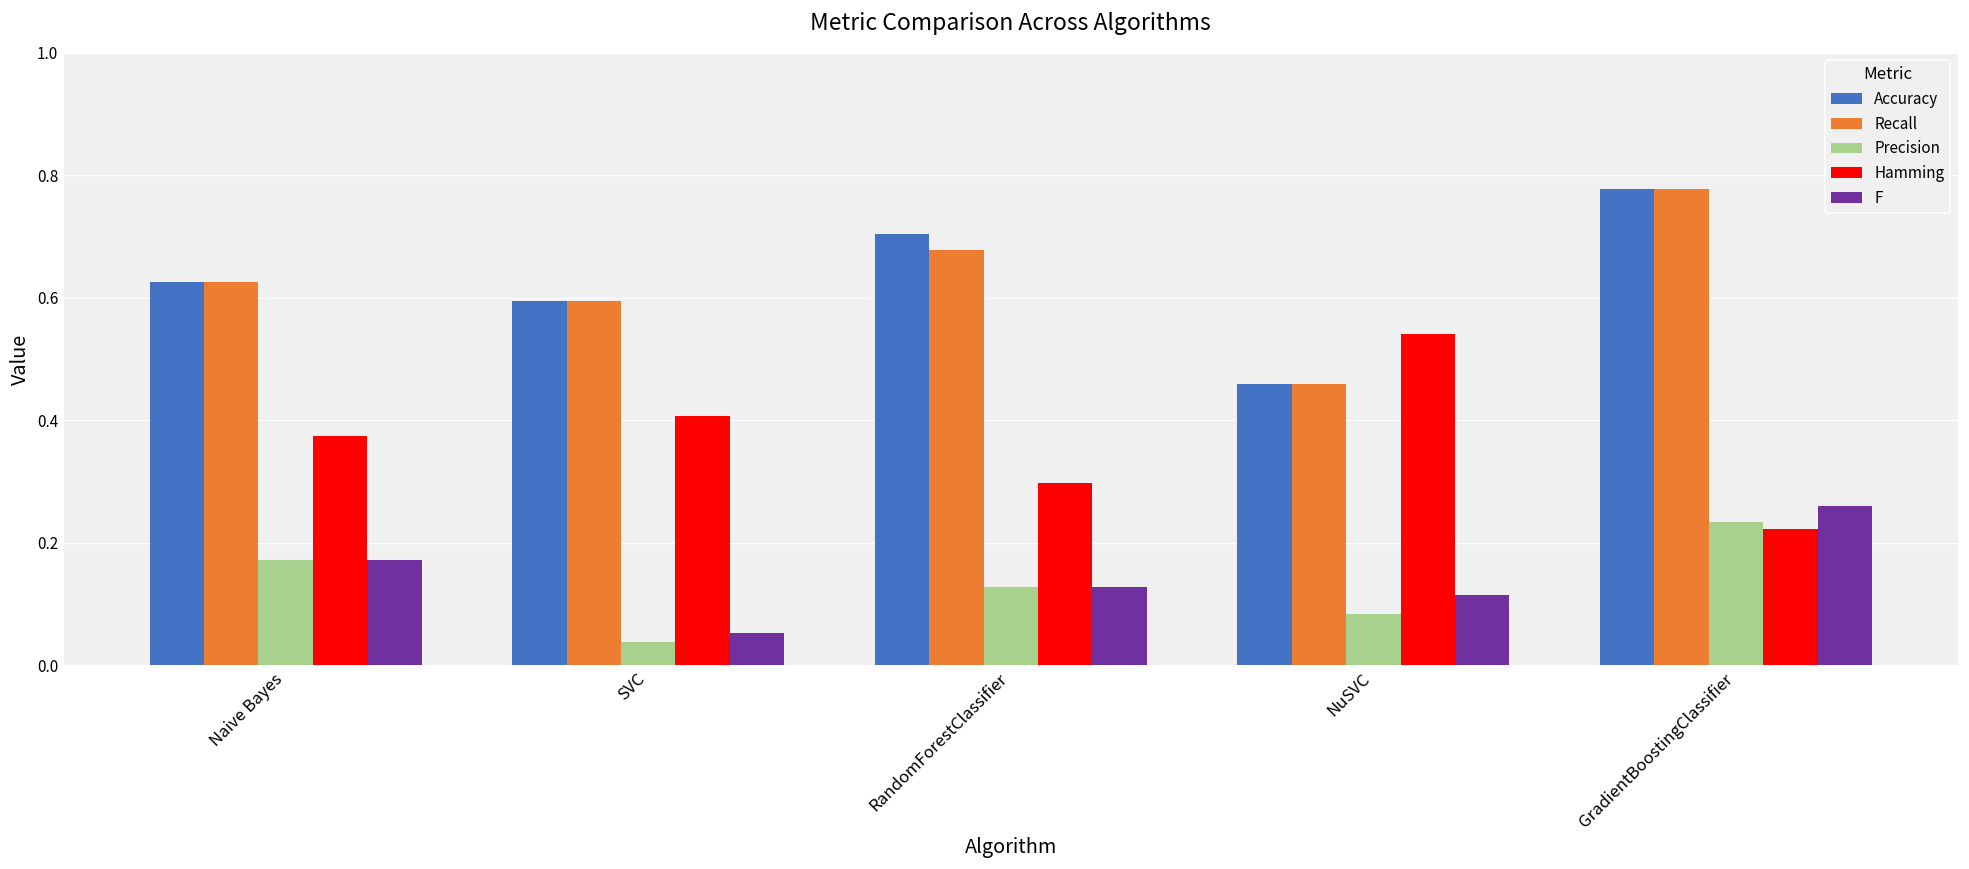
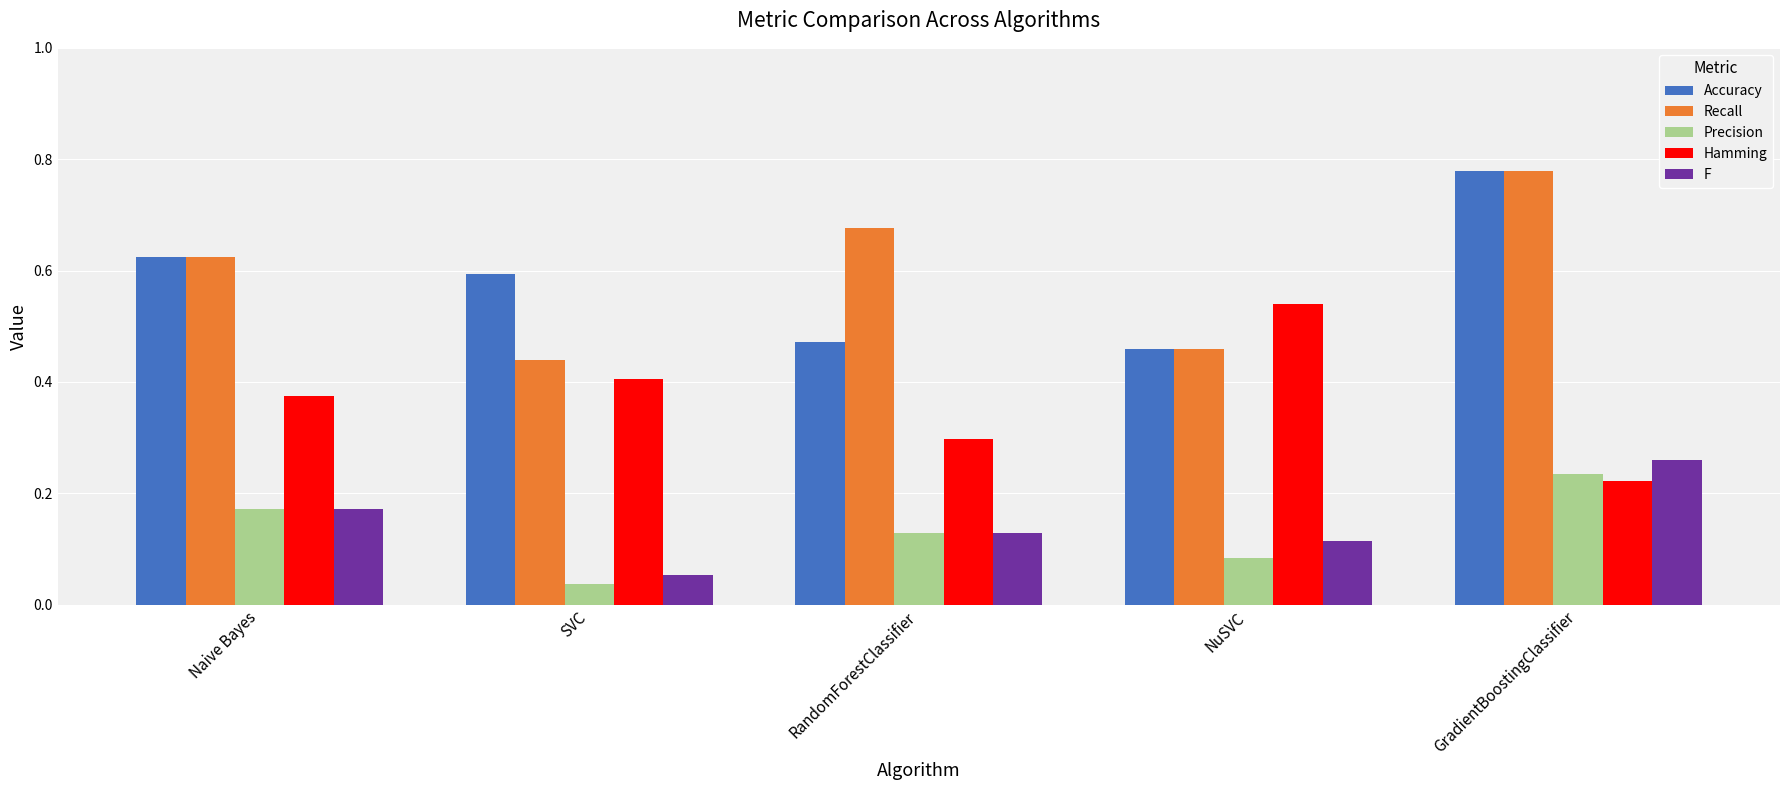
Recall, SVC: 0.59 -> 0.44
Accuracy, RandomForestClassifier: 0.70 -> 0.47
